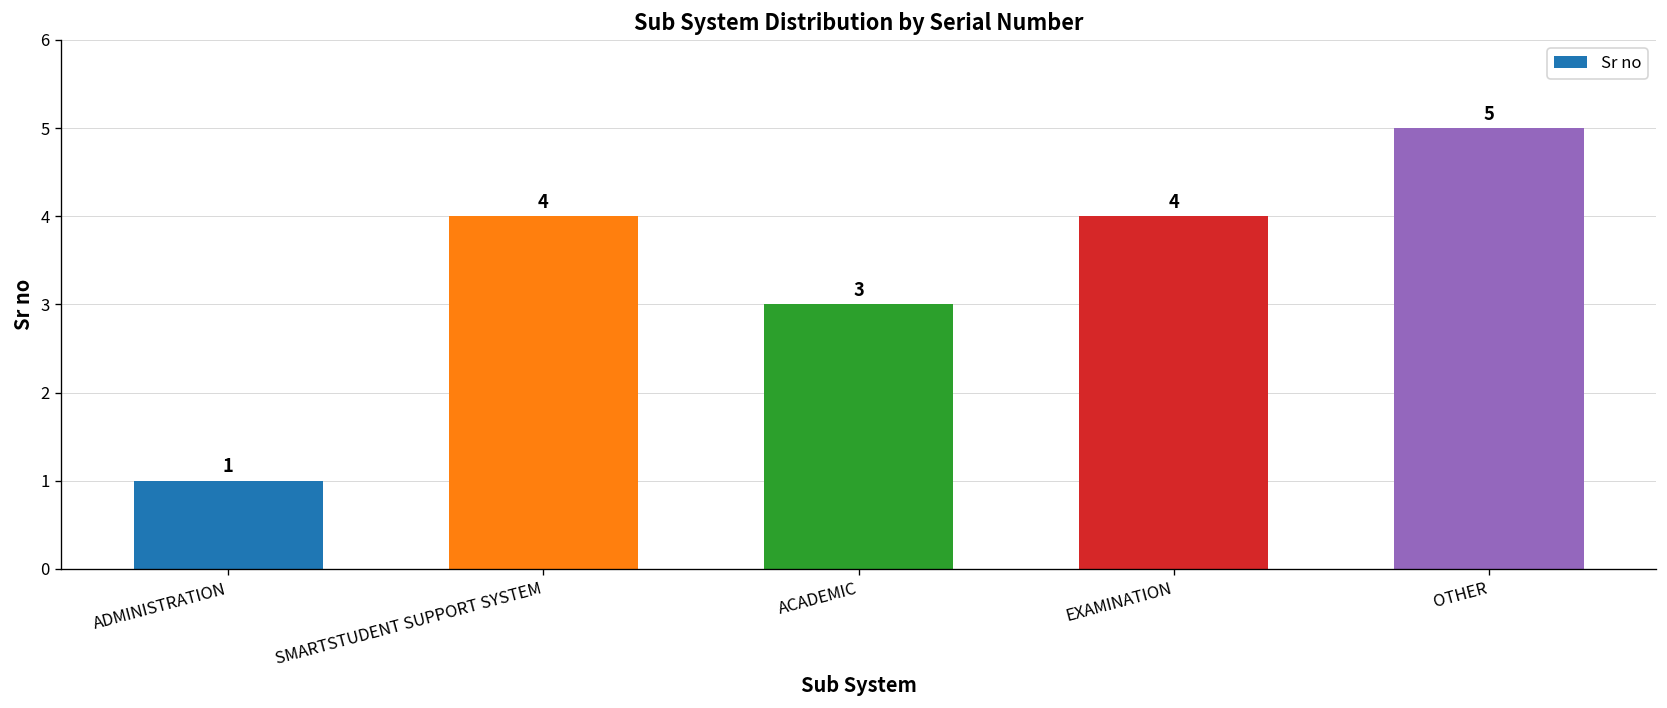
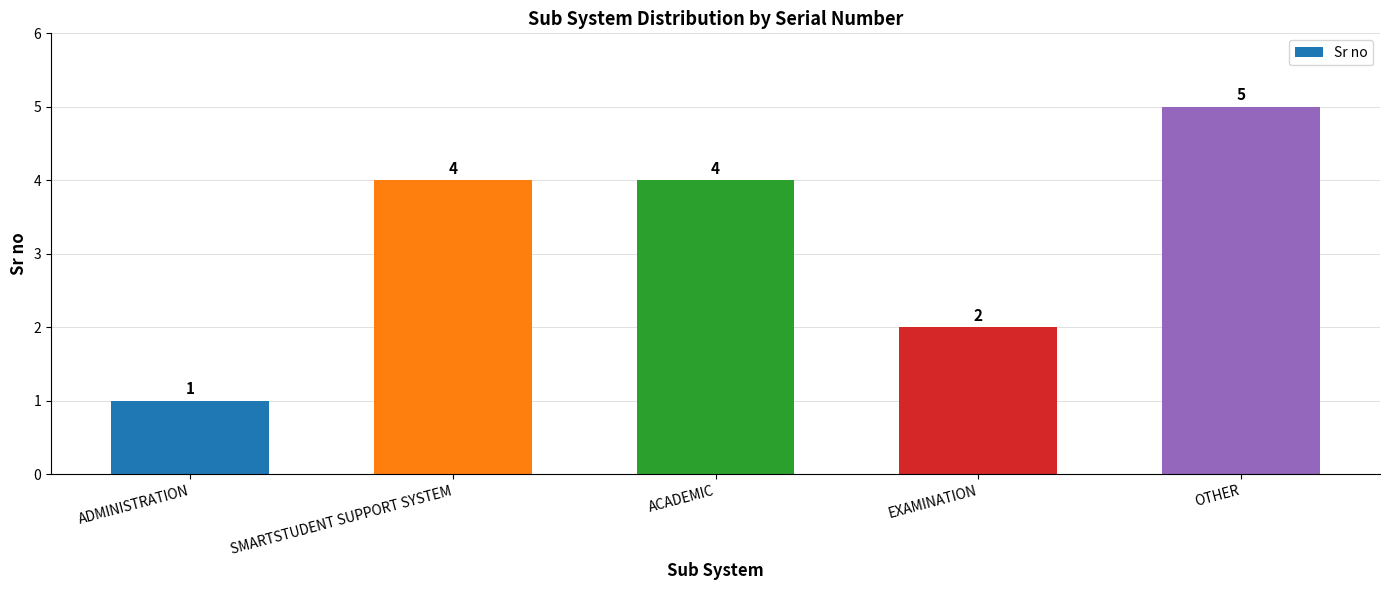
ACADEMIC: 3 -> 4
EXAMINATION: 4 -> 2
